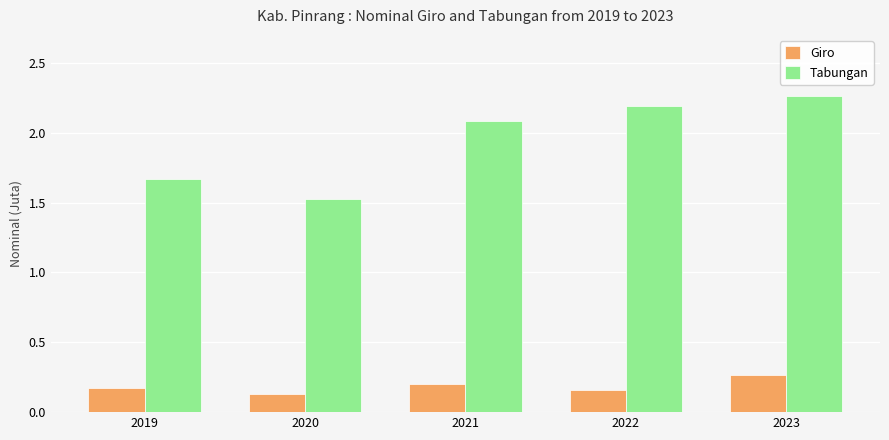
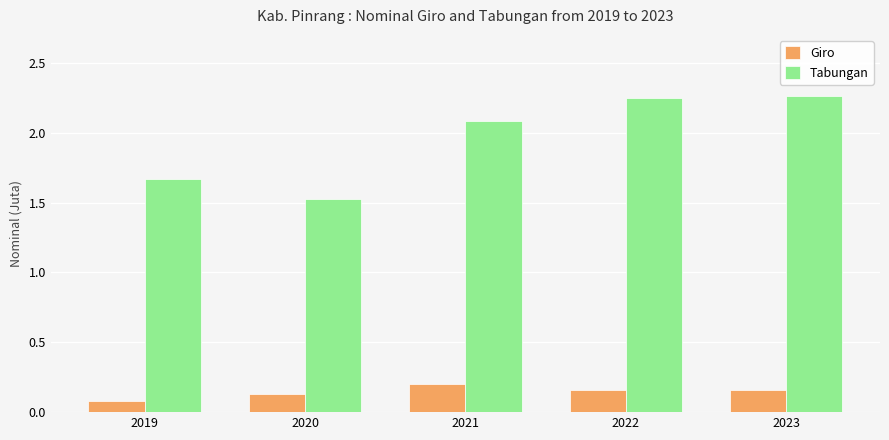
Giro, 2019: 0.17 -> 0.08
Tabungan, 2022: 2.19 -> 2.25
Giro, 2023: 0.26 -> 0.16
